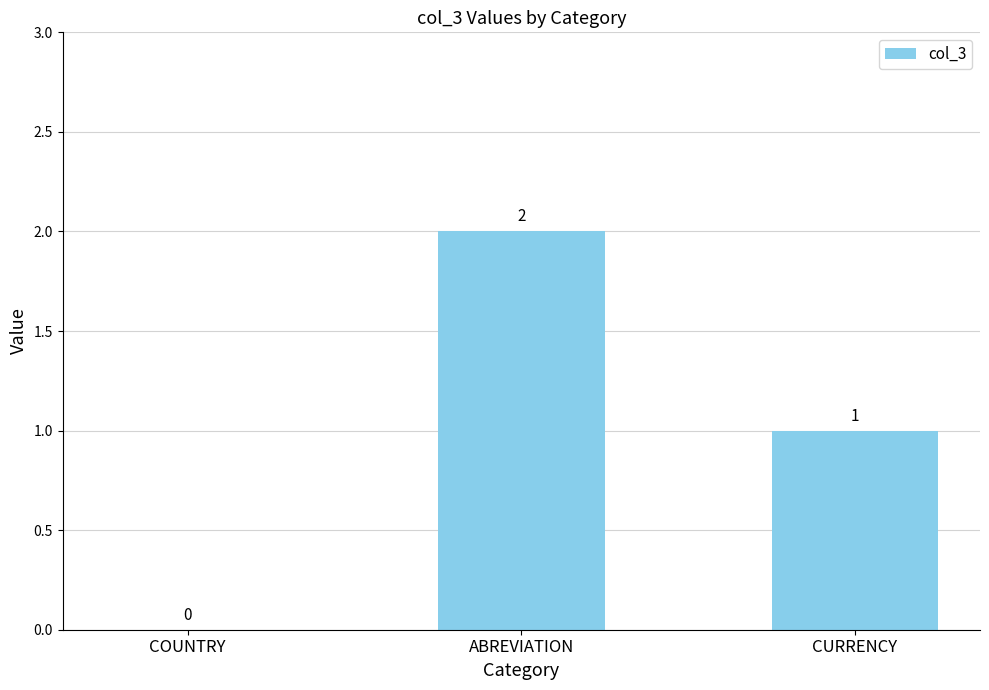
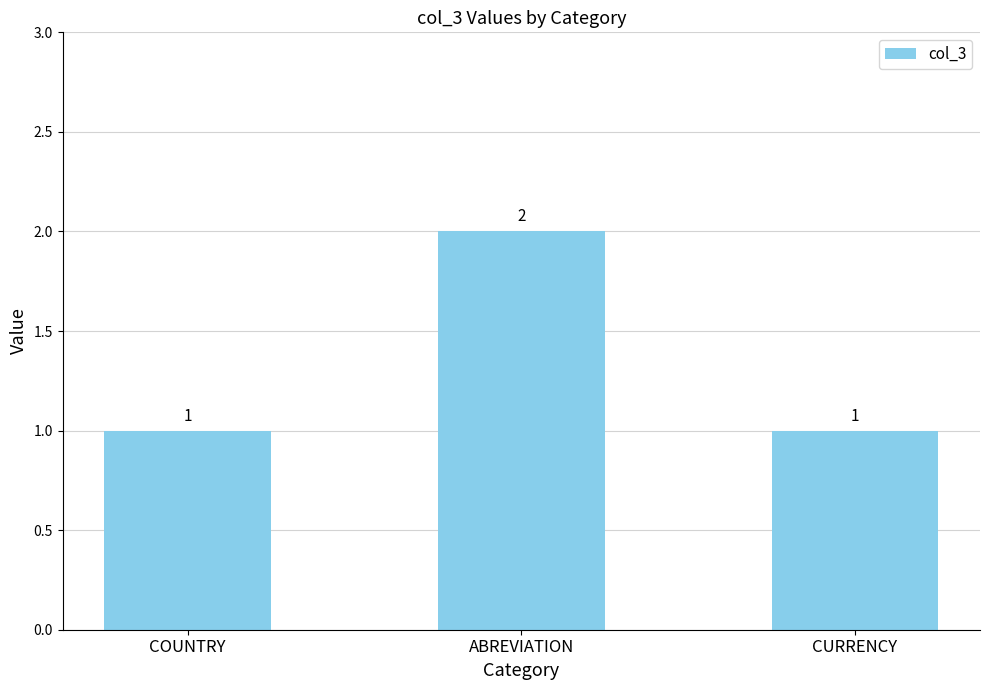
COUNTRY: 0 -> 1
